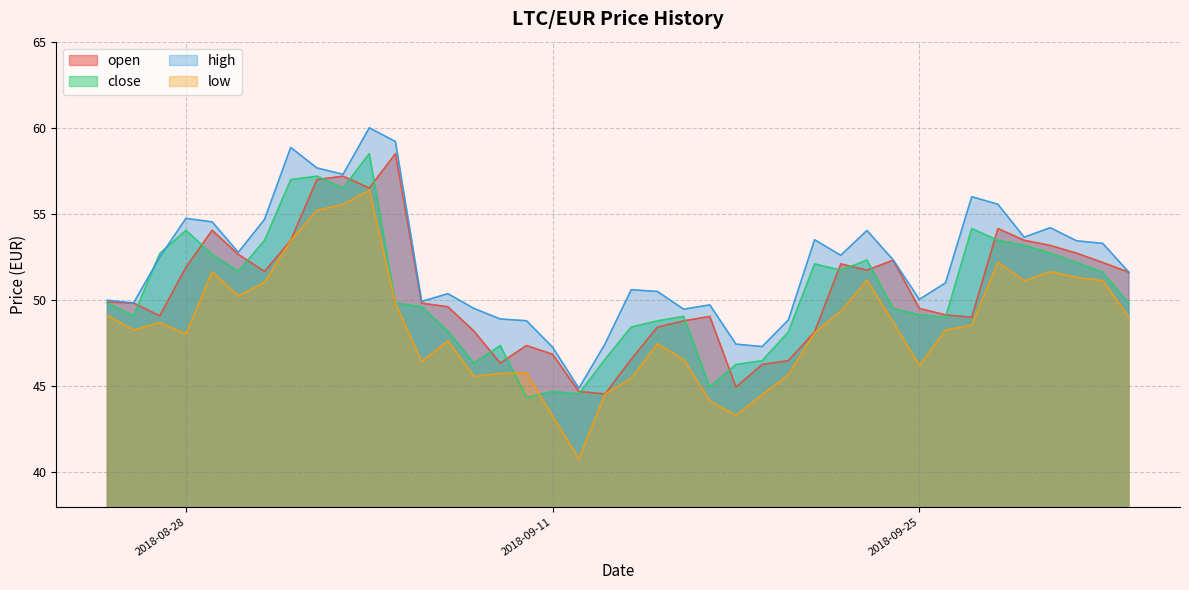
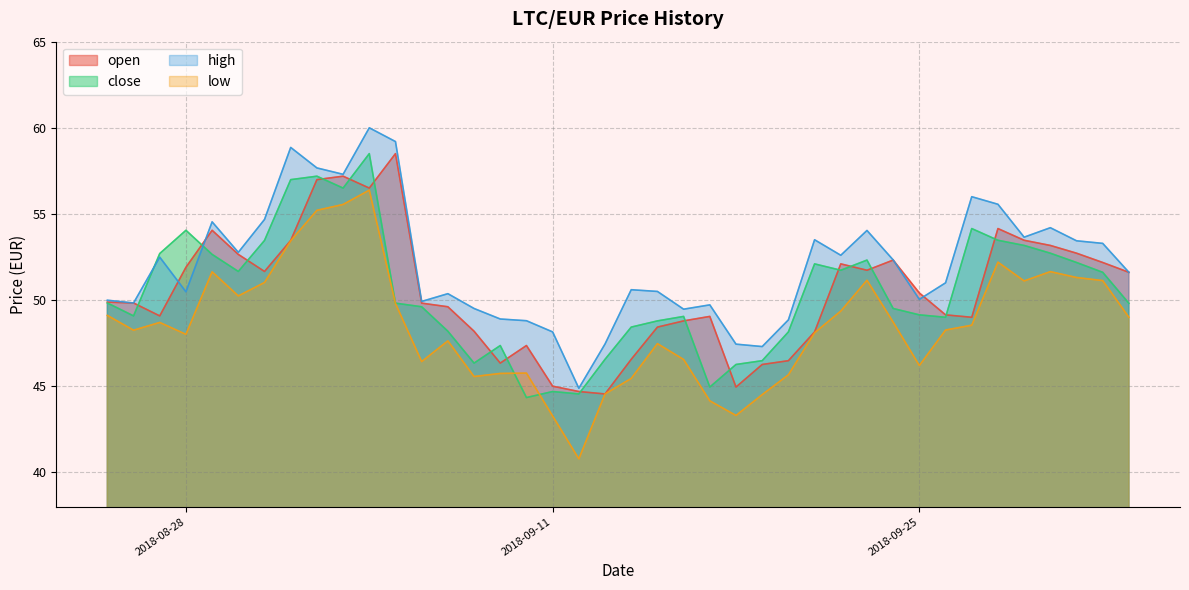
high, 2018-08-28: 54.7 -> 50.5
open, 2018-09-11: 46.9 -> 45.0
high, 2018-09-11: 47.3 -> 48.2
open, 2018-09-25: 49.5 -> 50.4
